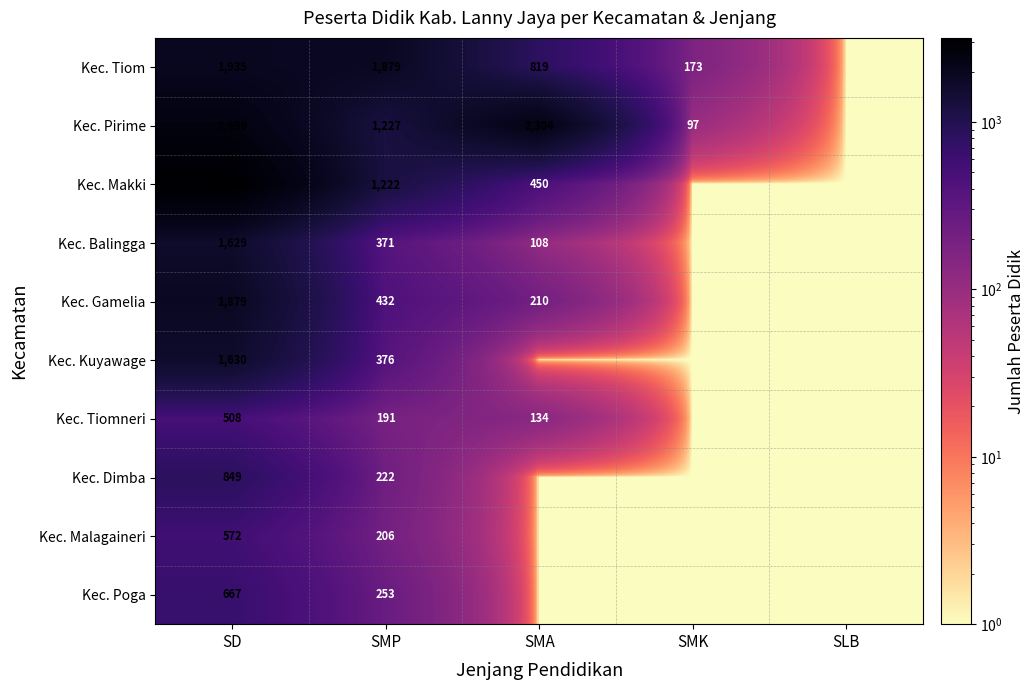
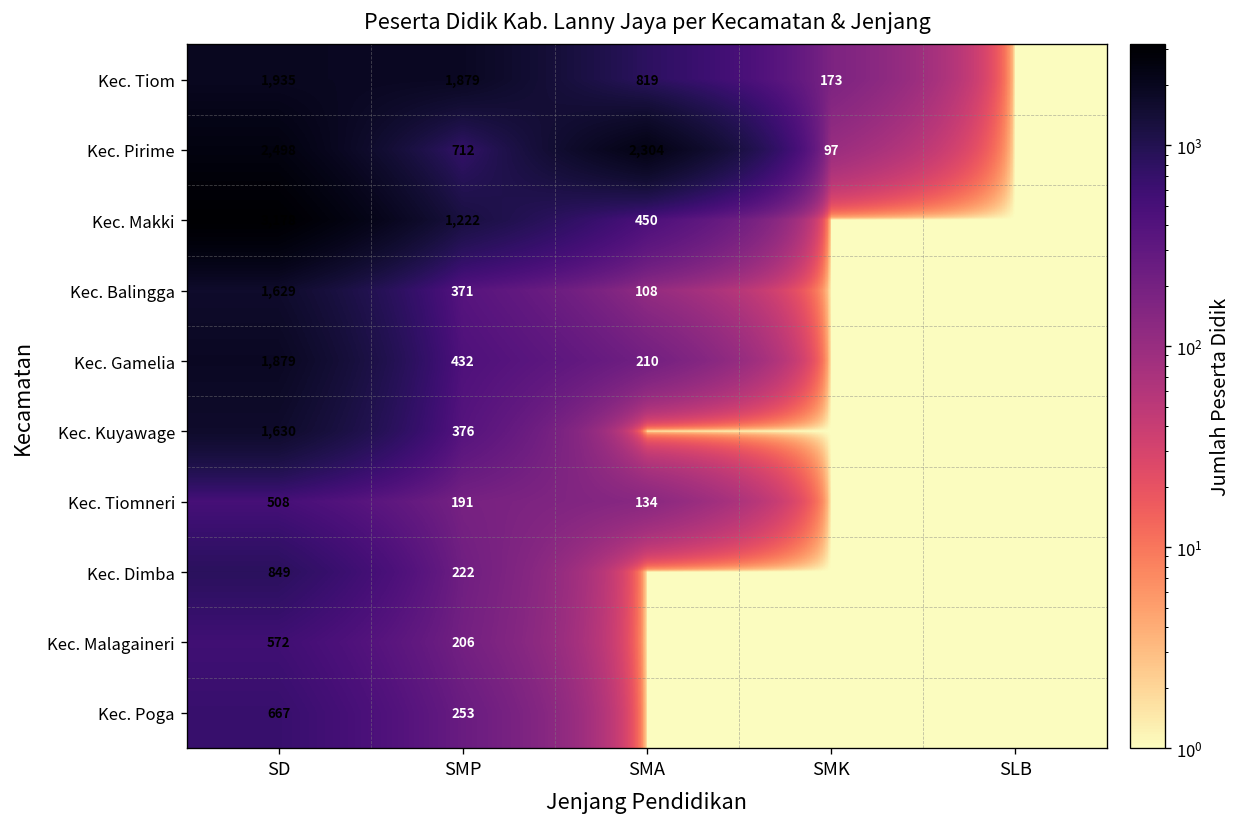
Kec. Pirime, SMP: 1,227 -> 712
